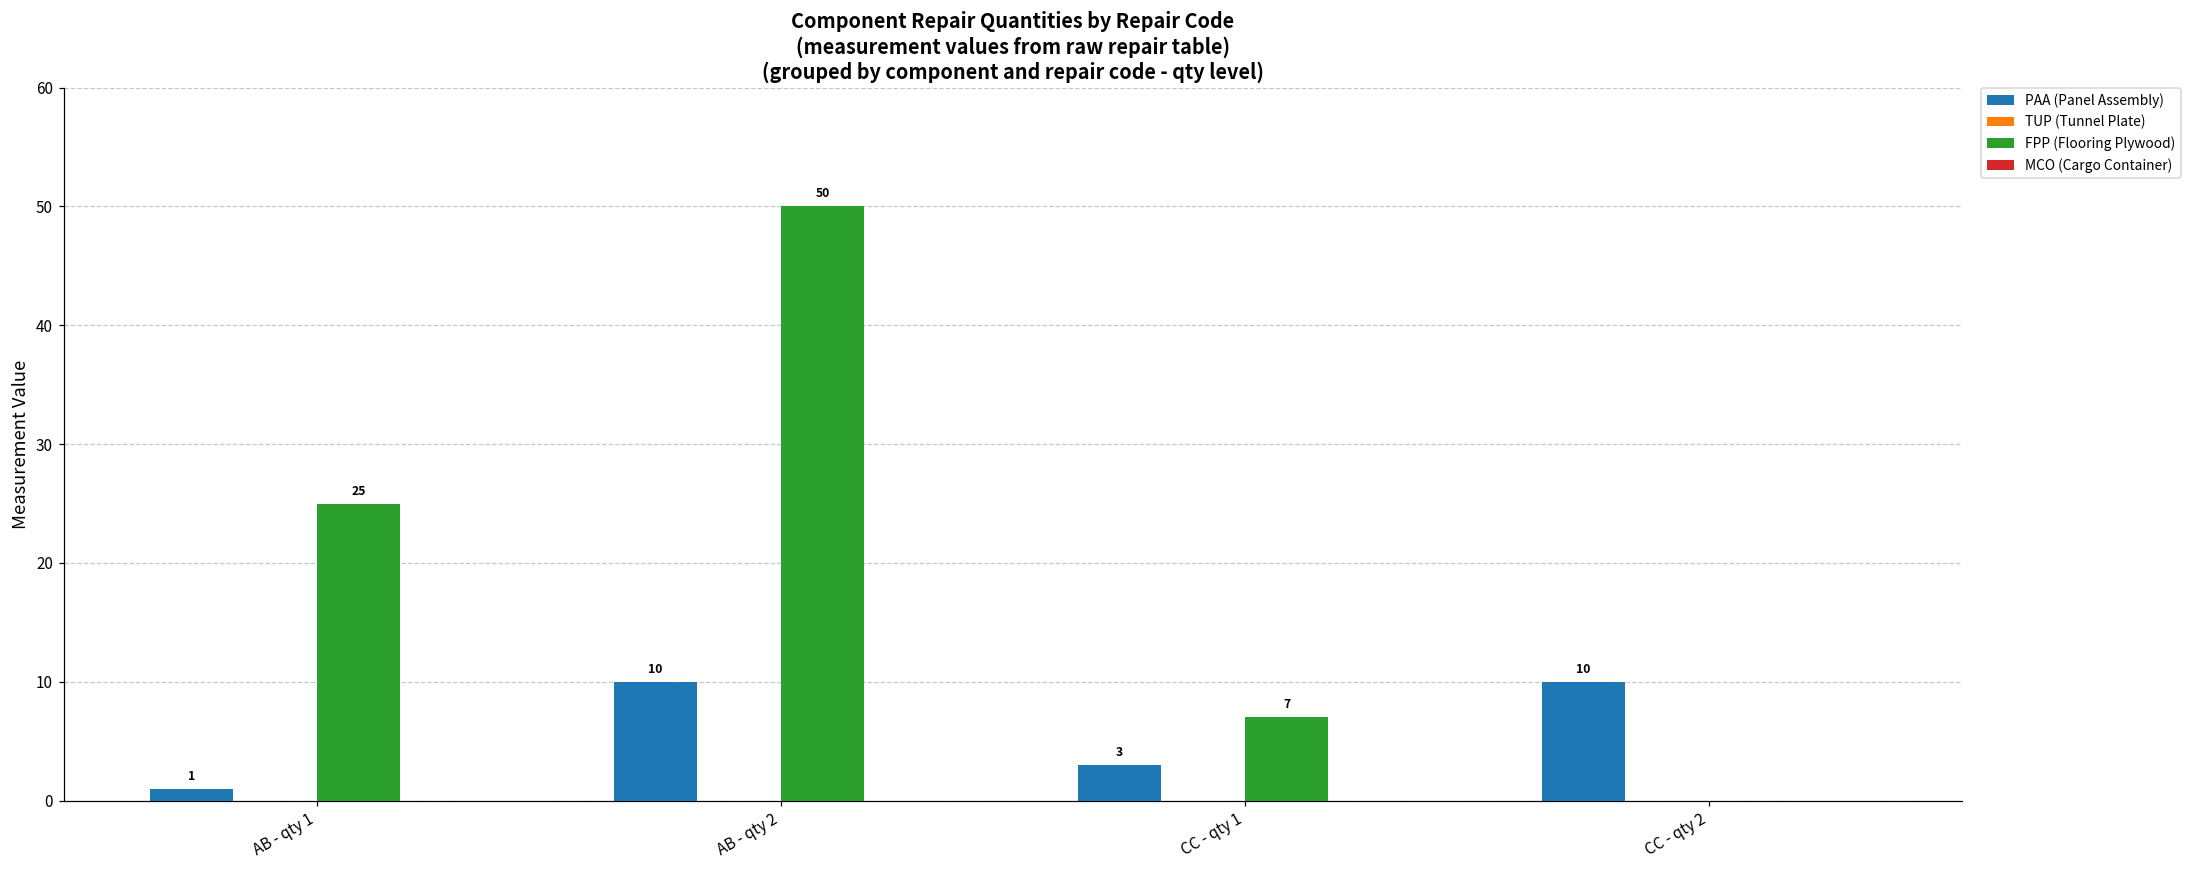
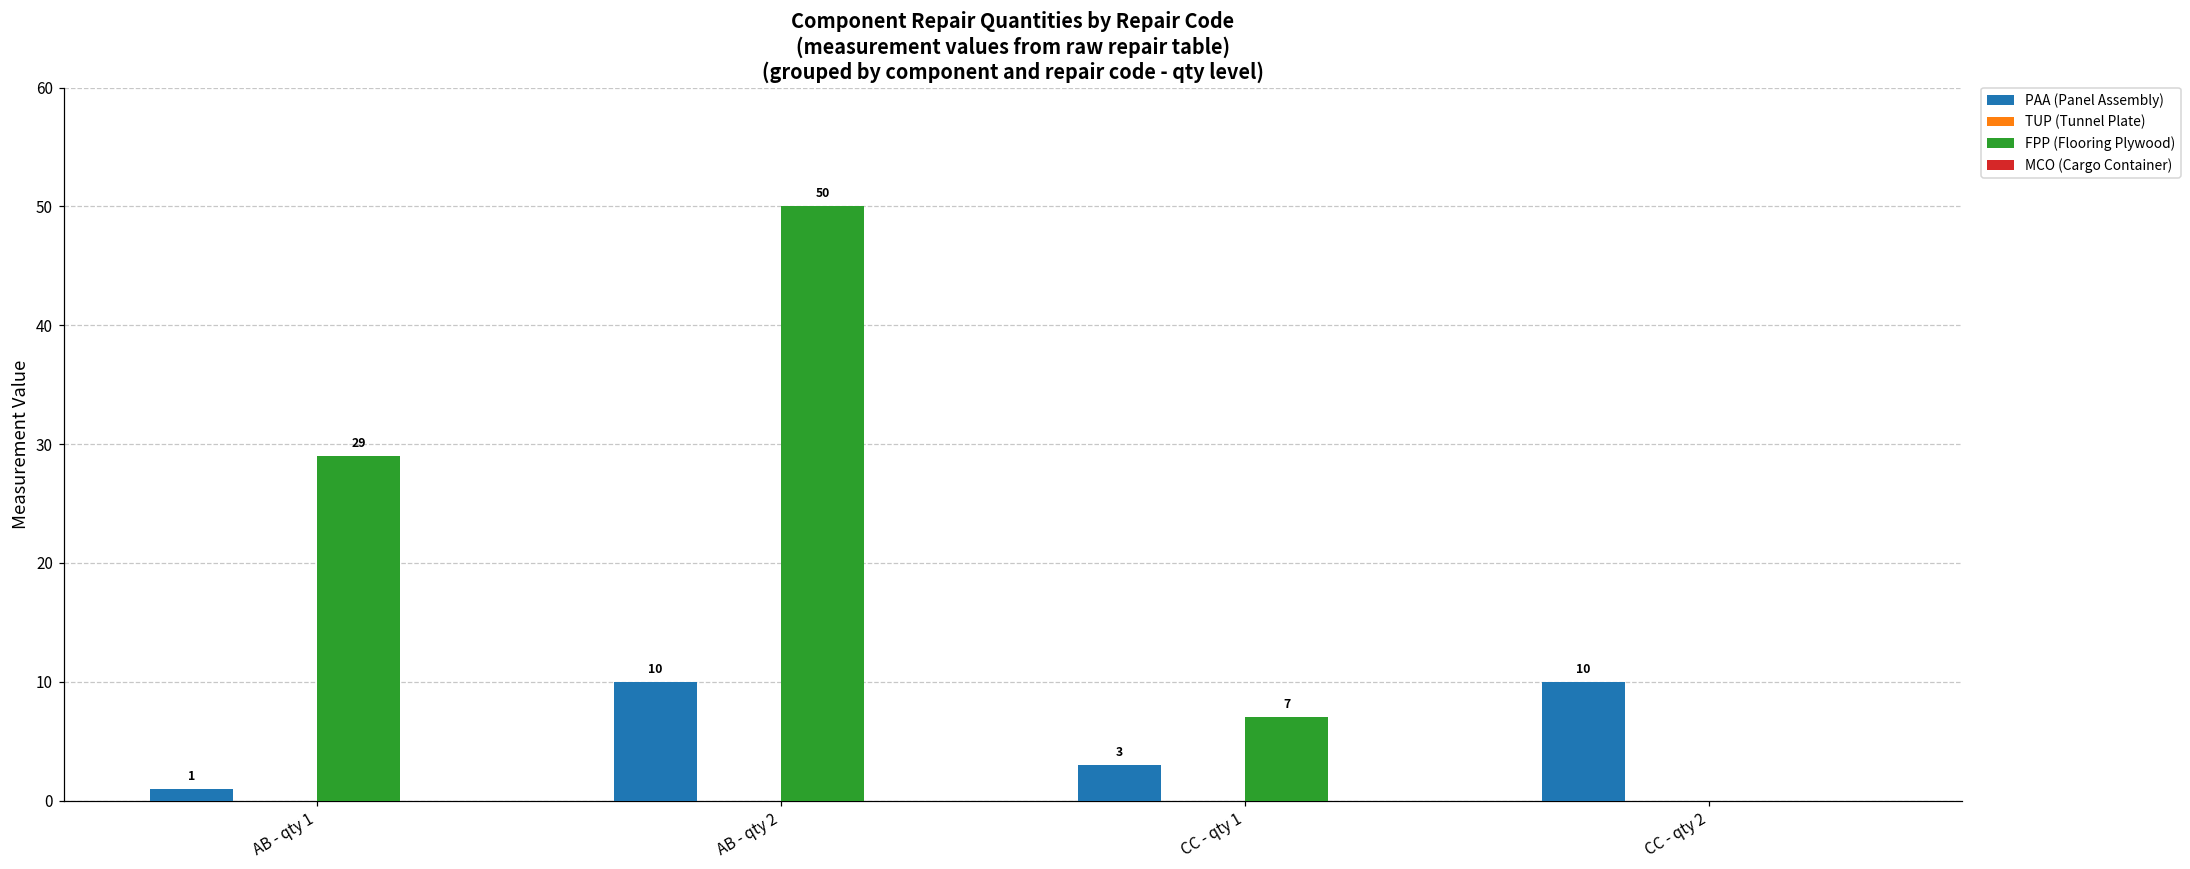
FPP (Flooring Plywood), AB - qty 1: 25 -> 29
